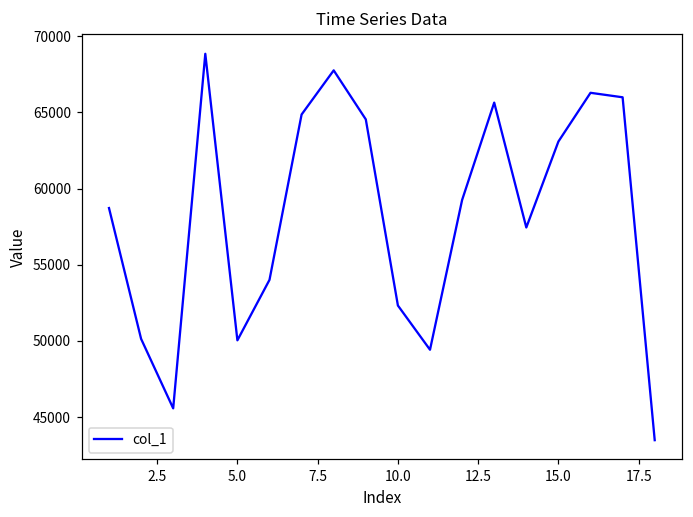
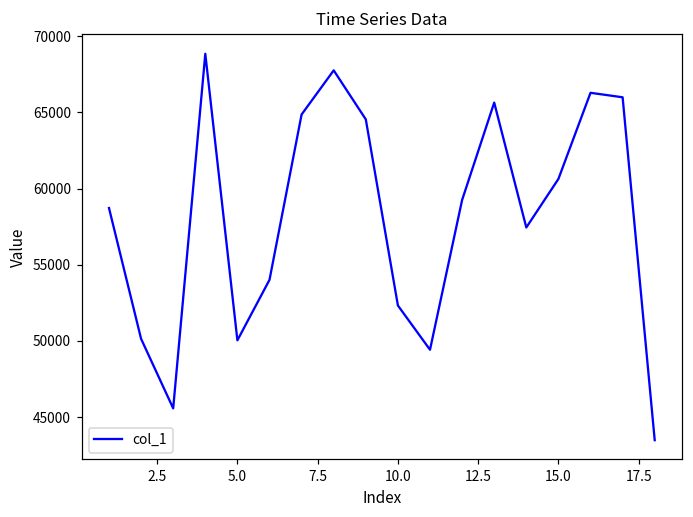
15.0: 63100 -> 60600
